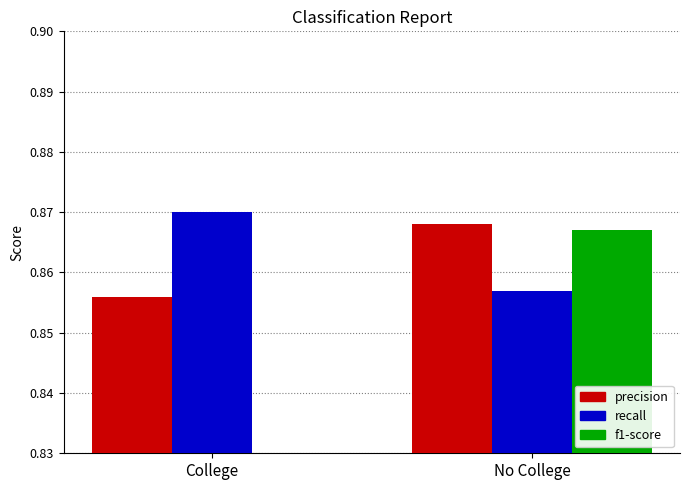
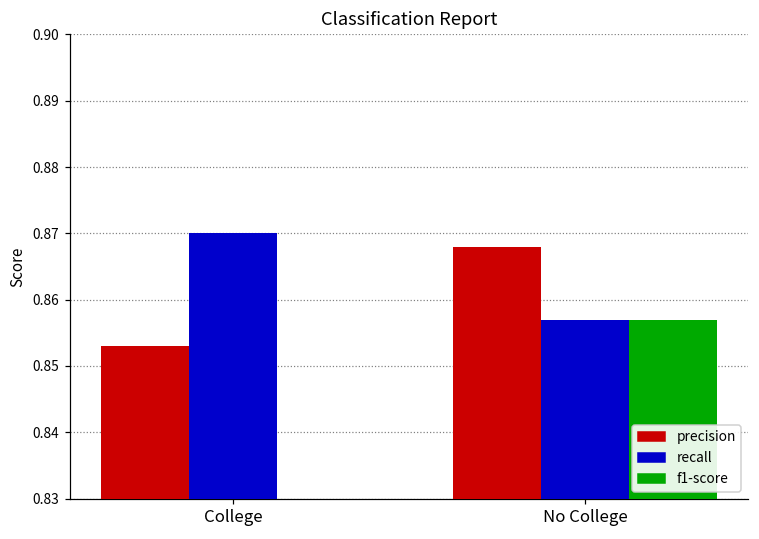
precision, College: 0.856 -> 0.853
f1-score, No College: 0.867 -> 0.857
